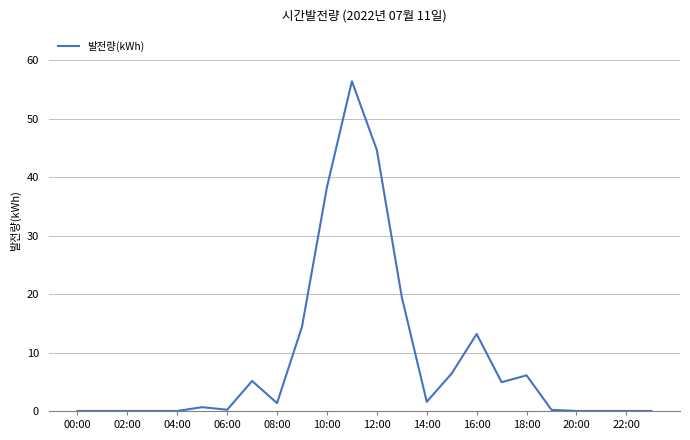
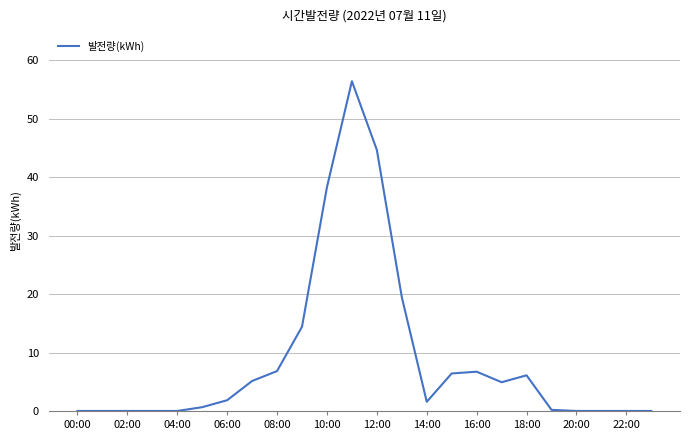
06:00: 0 -> 2
08:00: 1 -> 7
16:00: 13 -> 7
